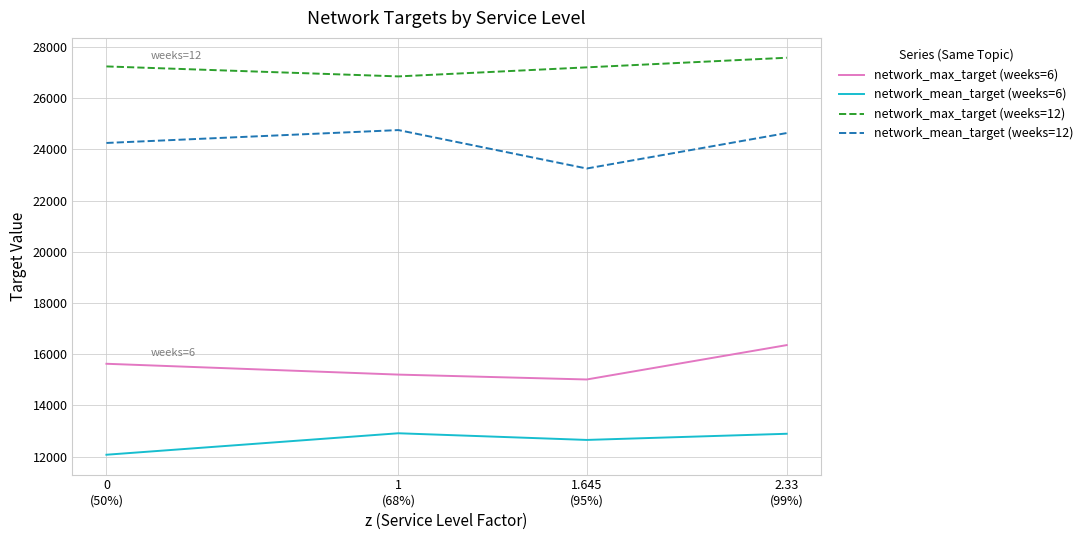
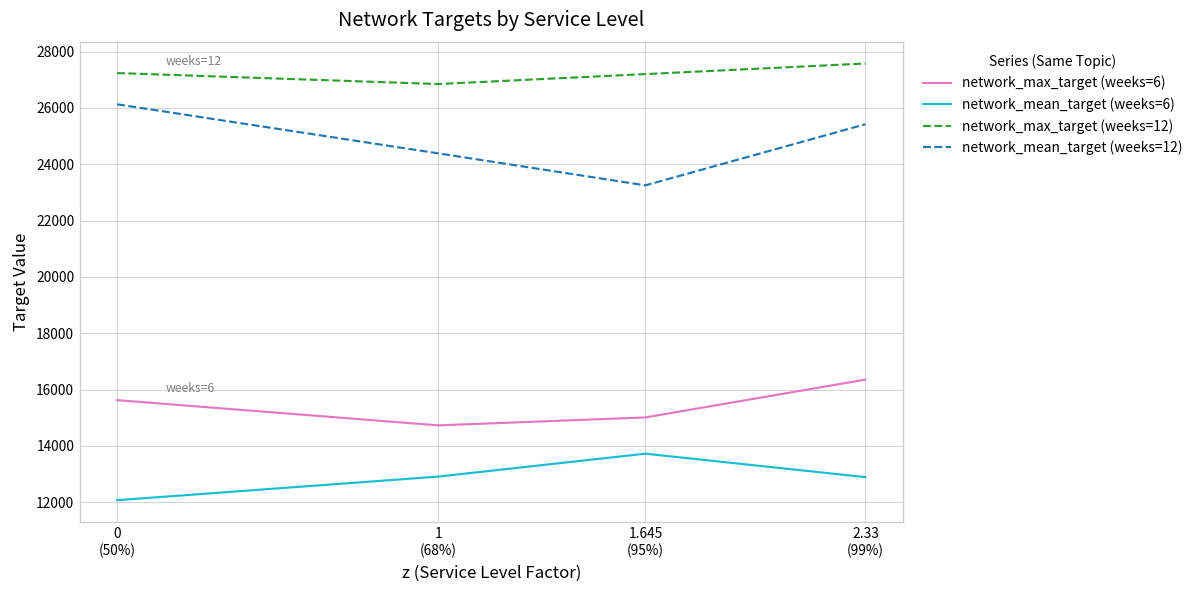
network_mean_target (weeks=12), 0 (50%): 24200 -> 26100
network_max_target (weeks=6), 1 (68%): 15200 -> 14700
network_mean_target (weeks=12), 1 (68%): 24800 -> 24400
network_mean_target (weeks=6), 1.645 (95%): 12700 -> 13700
network_mean_target (weeks=12), 2.33 (99%): 24600 -> 25400
